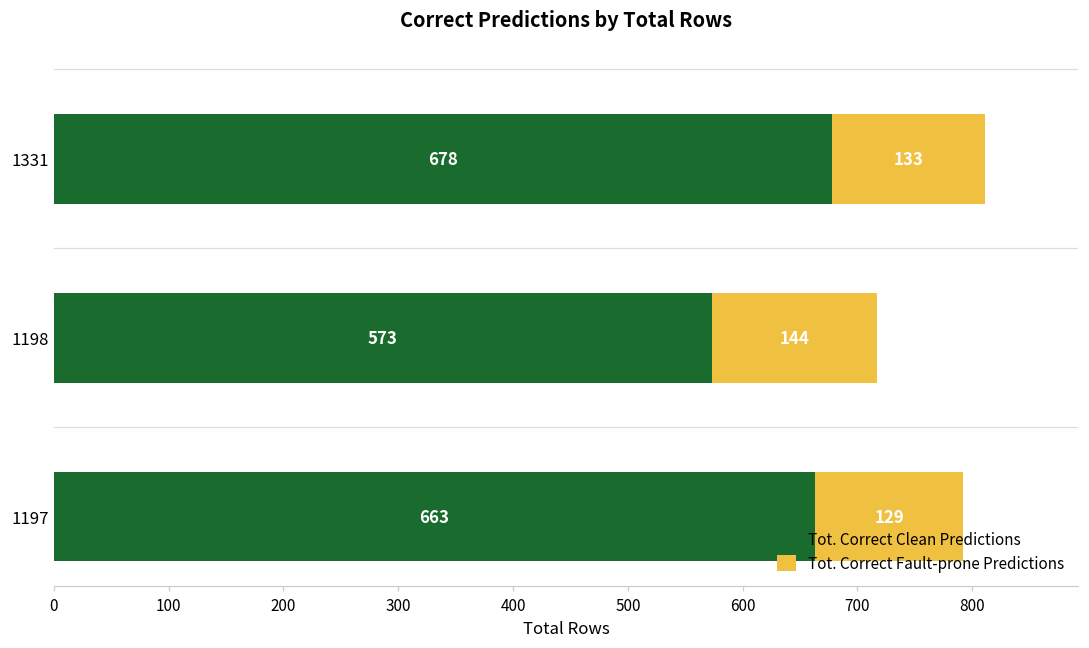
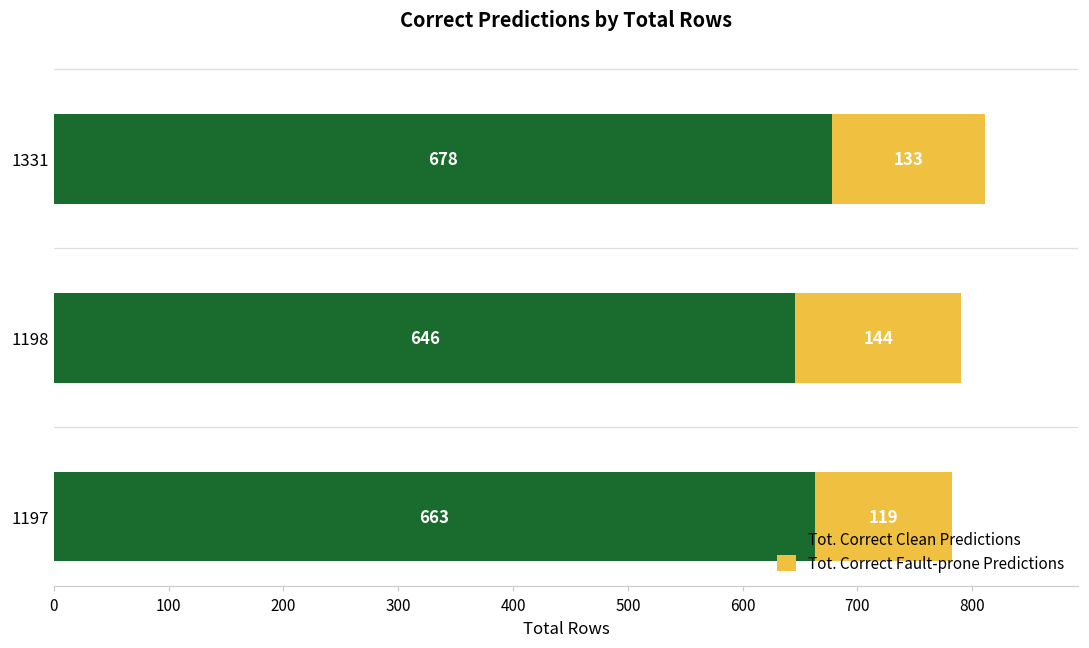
Tot. Correct Clean Predictions, 1198: 573 -> 646
Tot. Correct Fault-prone Predictions, 1197: 129 -> 119
